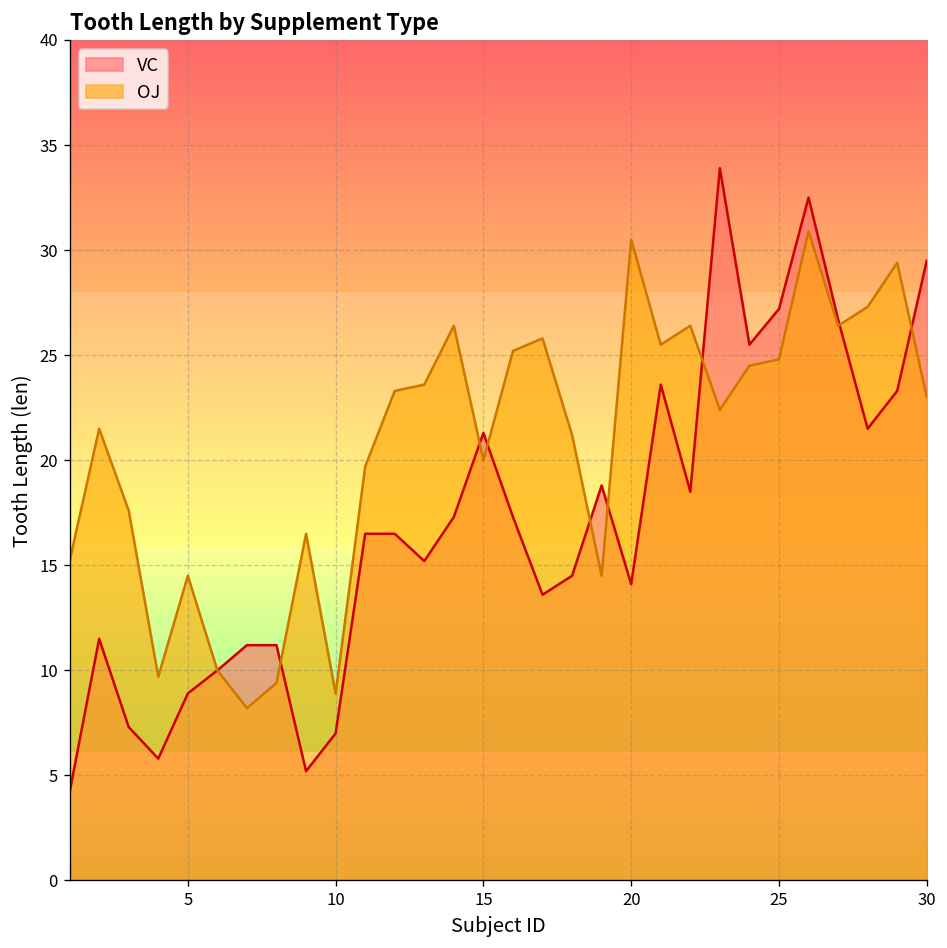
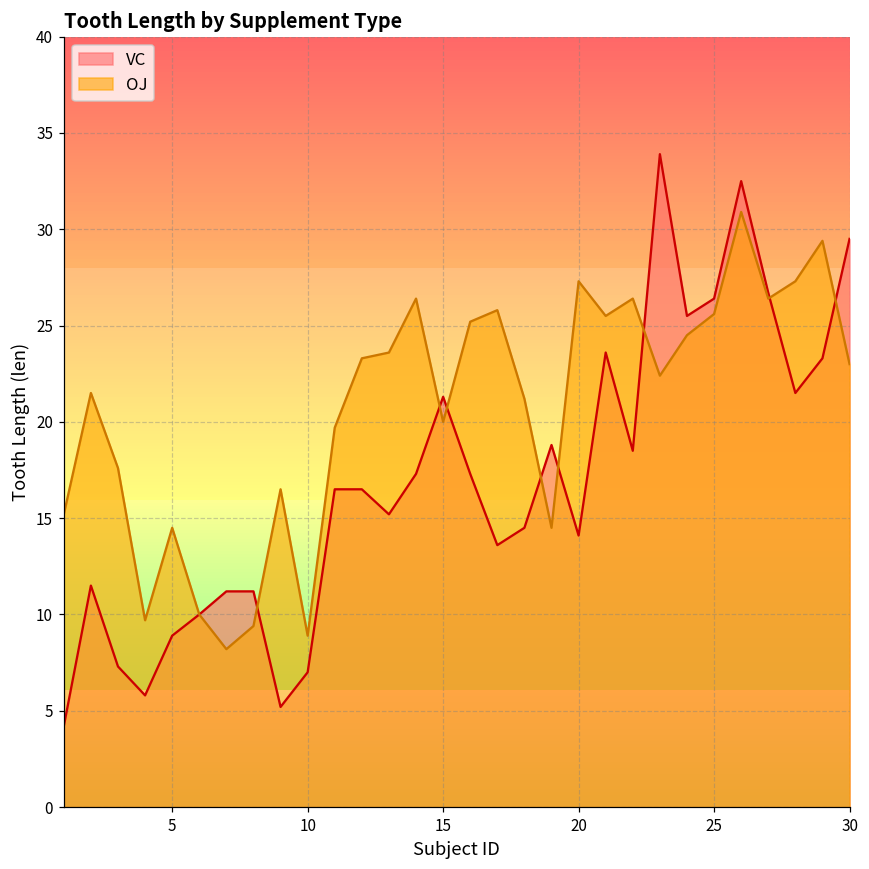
OJ, 20: 30.5 -> 27.3
VC, 25: 27.2 -> 26.4
OJ, 25: 24.8 -> 25.6
